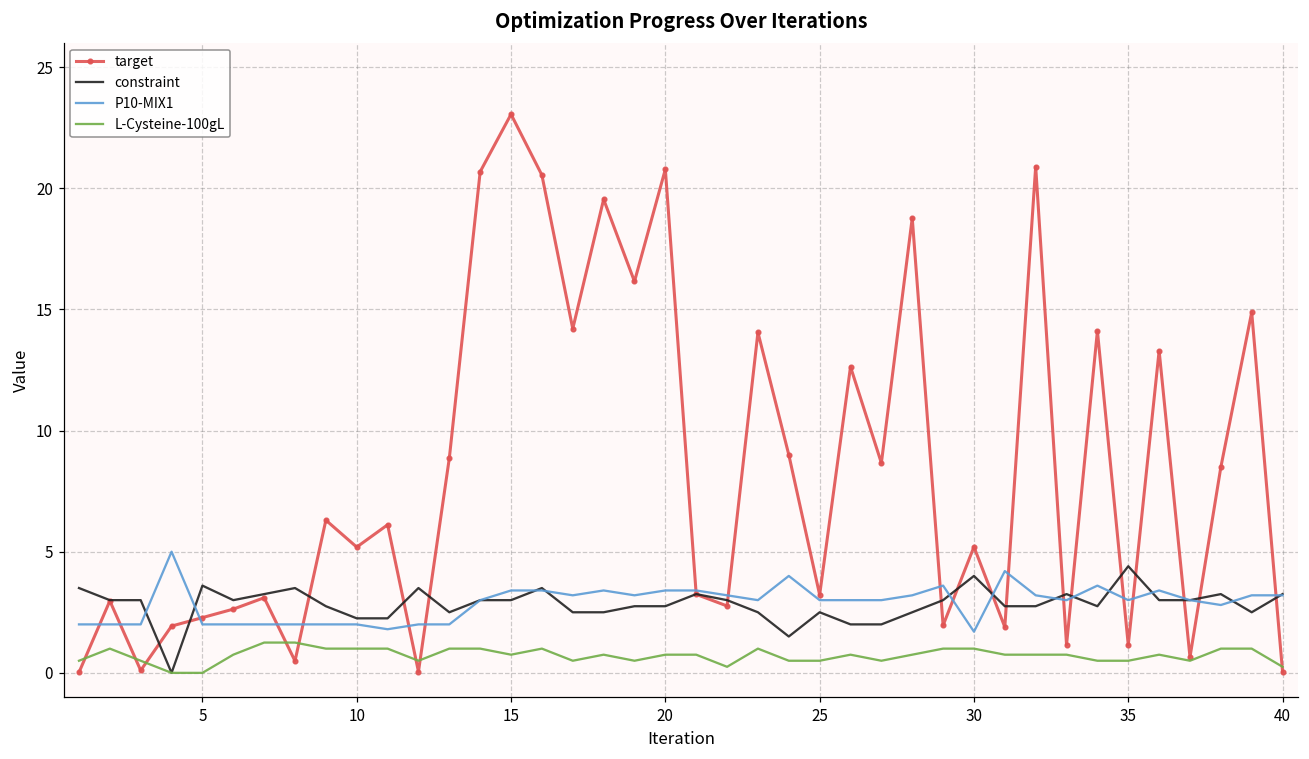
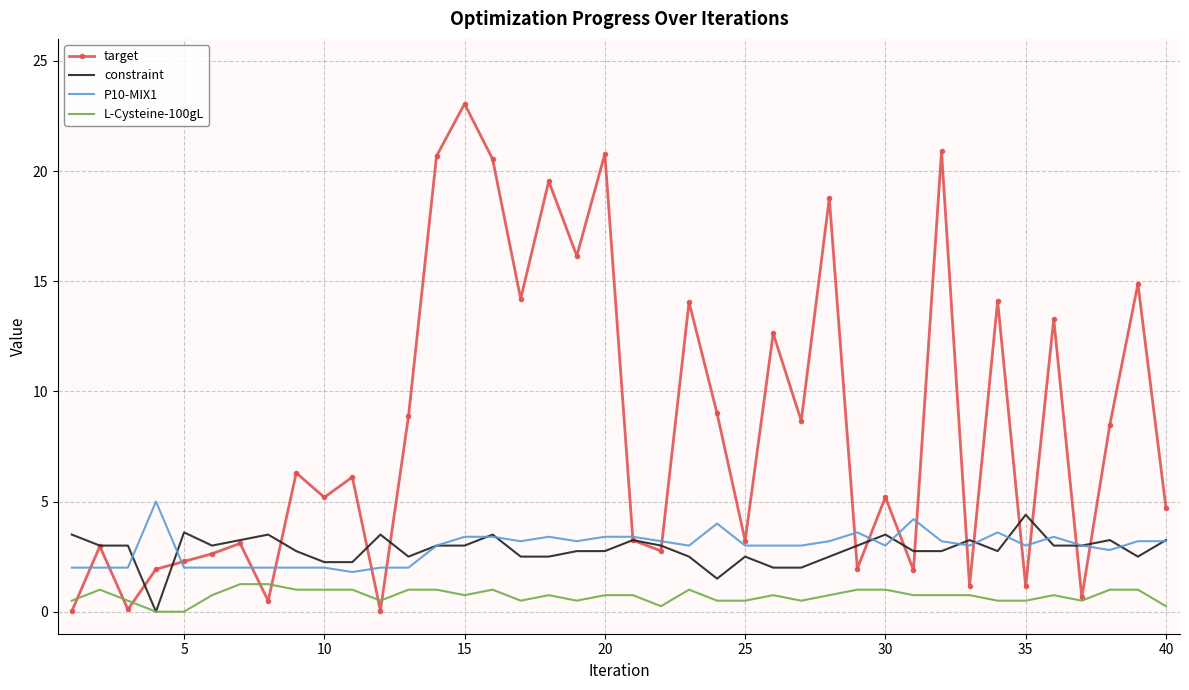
constraint, 30: 4.0 -> 3.5
P10-MIX1, 30: 1.7 -> 3.0
target, 40: 0.0 -> 4.7
